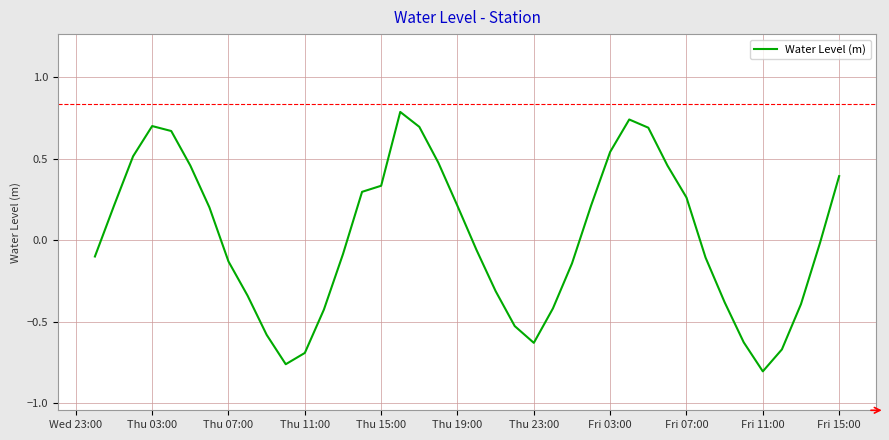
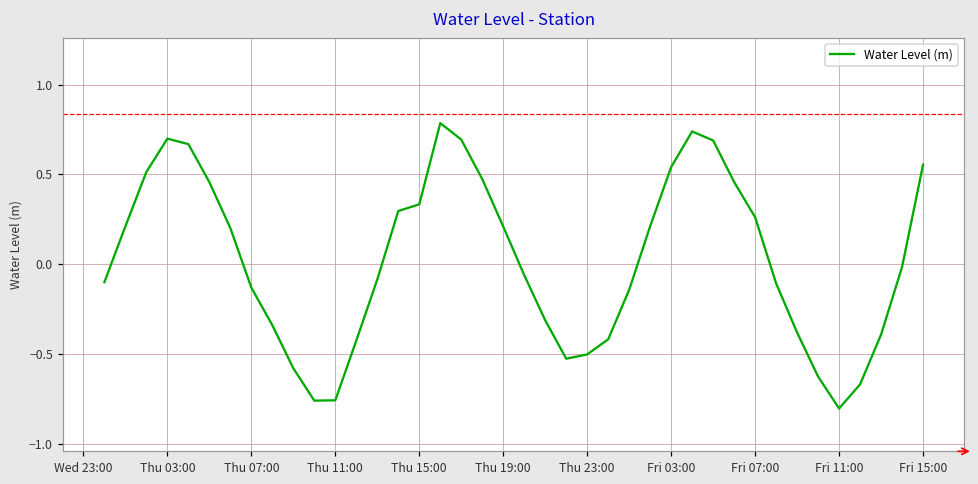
Thu 11:00: -0.69 -> -0.76
Thu 23:00: -0.63 -> -0.50
Fri 15:00: 0.39 -> 0.55
